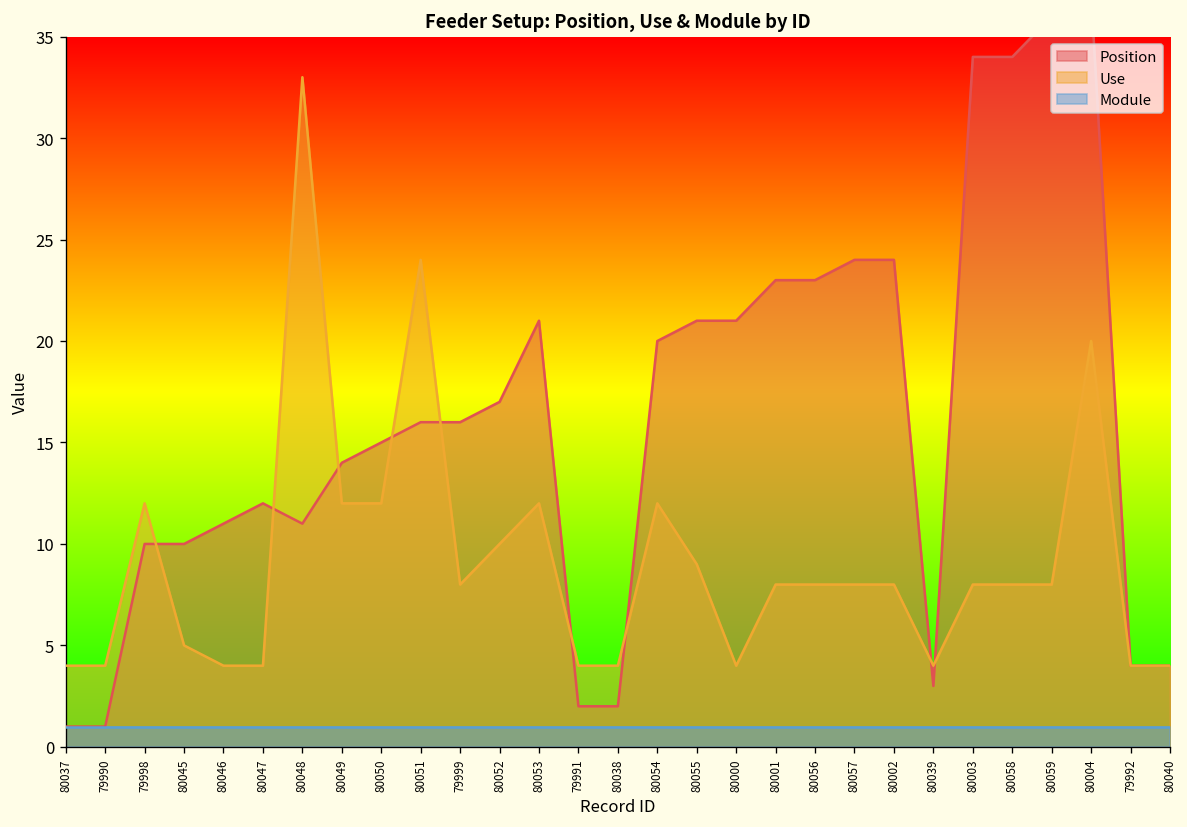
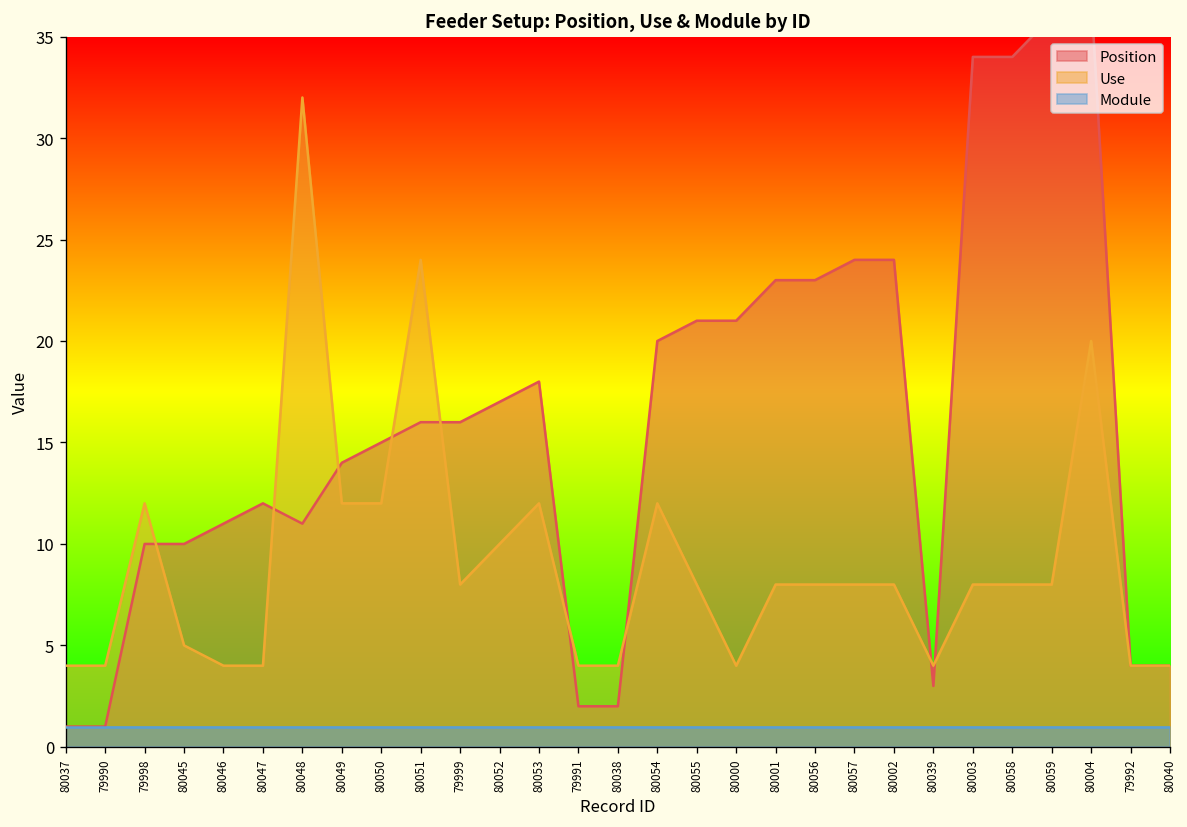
Use, 80048: 33 -> 32
Position, 80053: 21 -> 18
Use, 80055: 9 -> 8
